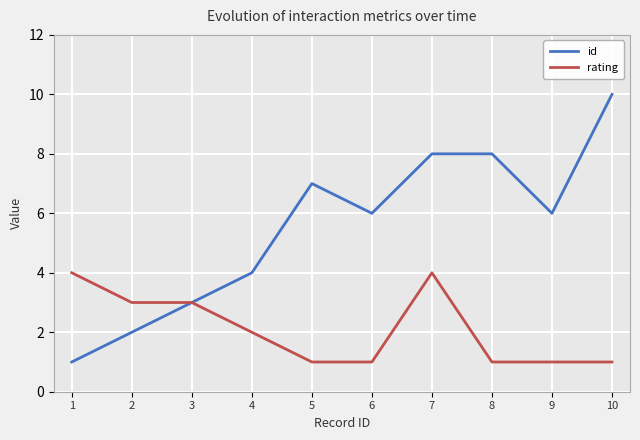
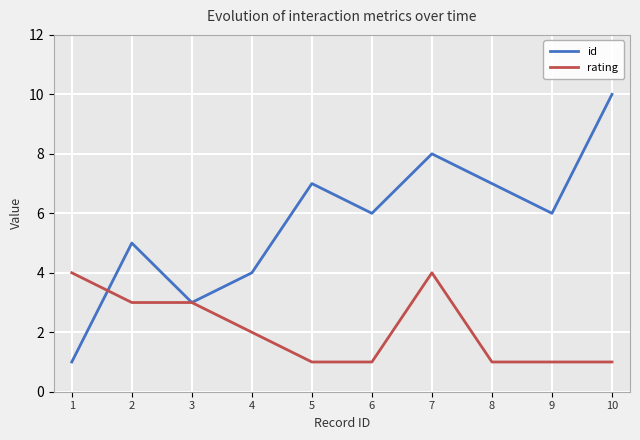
id, 2: 2 -> 5
id, 8: 8 -> 7
